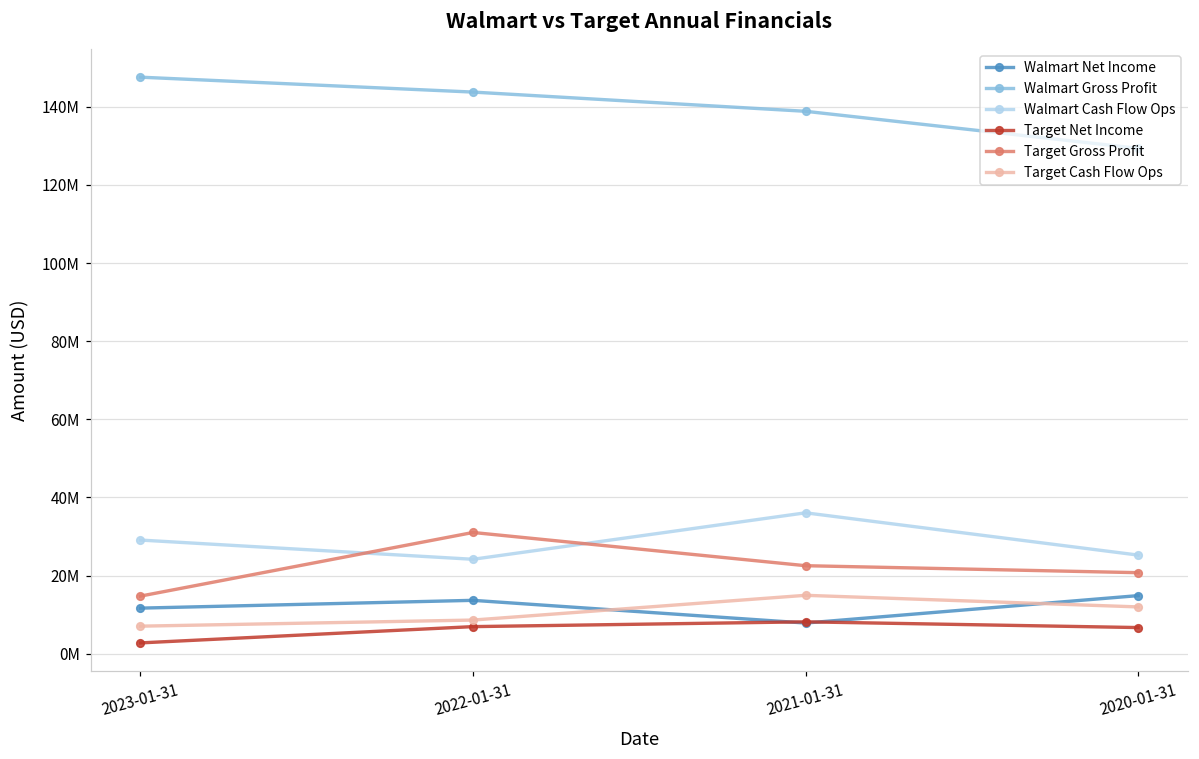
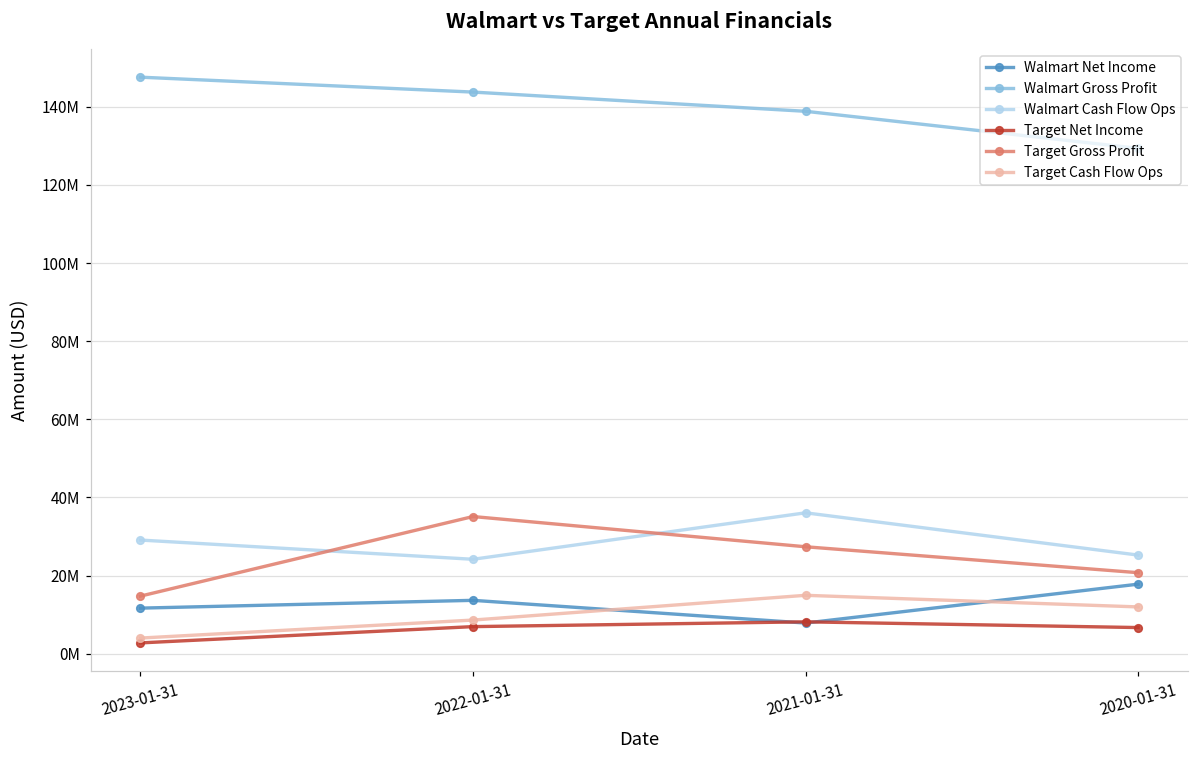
Target Cash Flow Ops, 2023-01-31: 7000000 -> 4000000
Target Gross Profit, 2022-01-31: 31000000 -> 35000000
Target Gross Profit, 2021-01-31: 23000000 -> 27000000
Walmart Net Income, 2020-01-31: 15000000 -> 18000000
